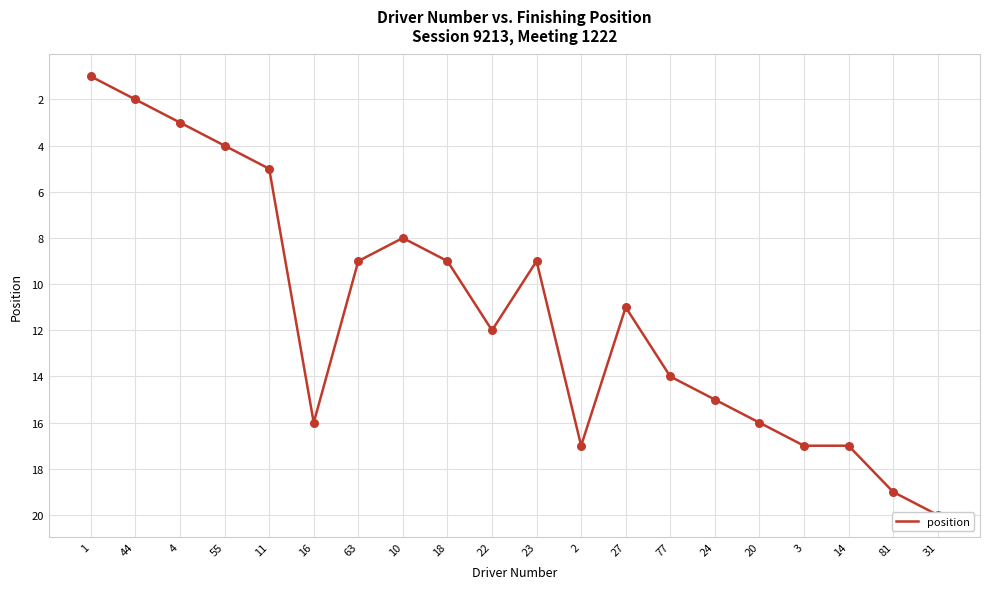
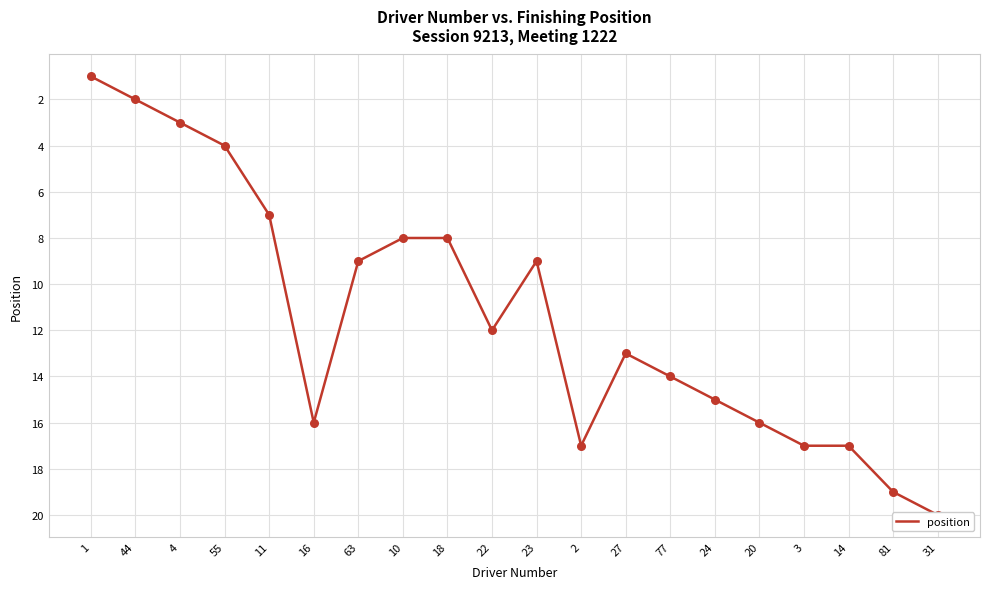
11: 5 -> 7
18: 9 -> 8
27: 11 -> 13
